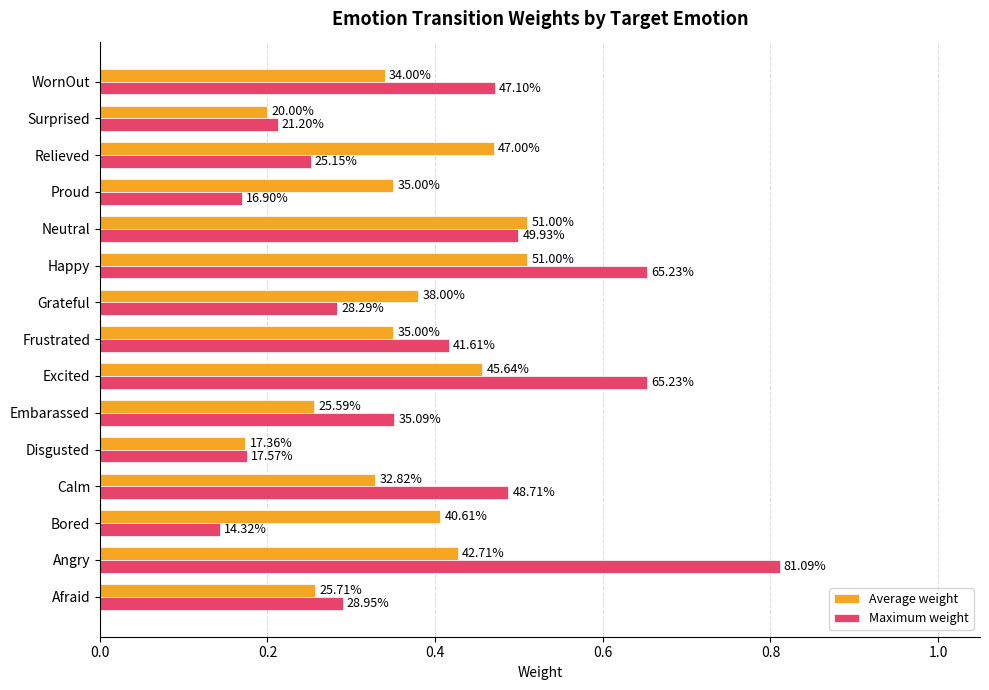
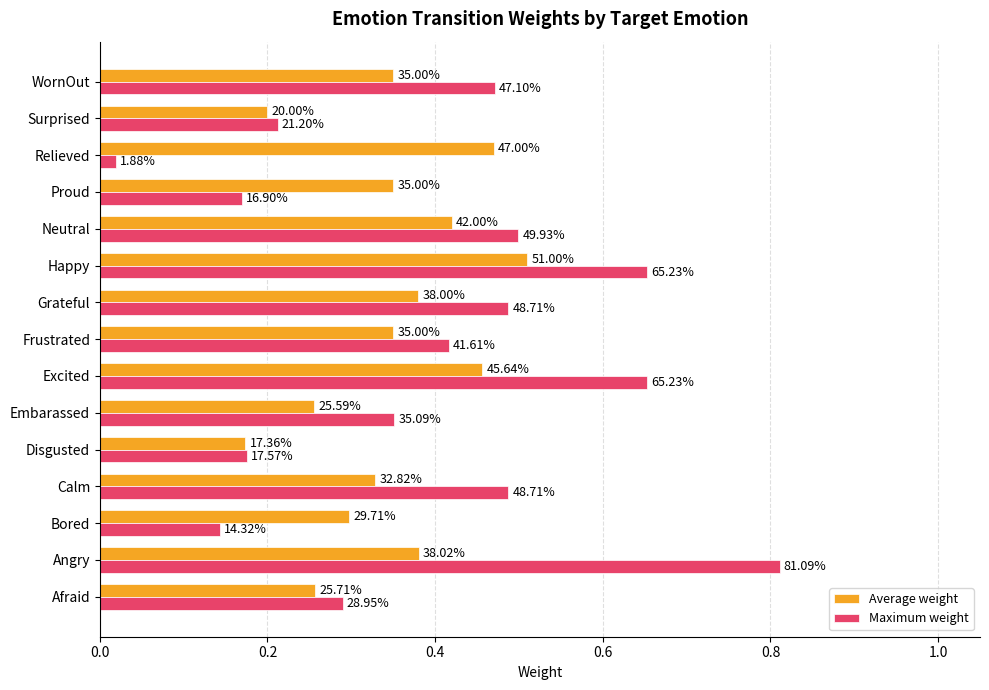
Average weight, WornOut: 34.00% -> 35.00%
Maximum weight, Relieved: 25.15% -> 1.88%
Average weight, Neutral: 51.00% -> 42.00%
Maximum weight, Grateful: 28.29% -> 48.71%
Average weight, Bored: 40.61% -> 29.71%
Average weight, Angry: 42.71% -> 38.02%
